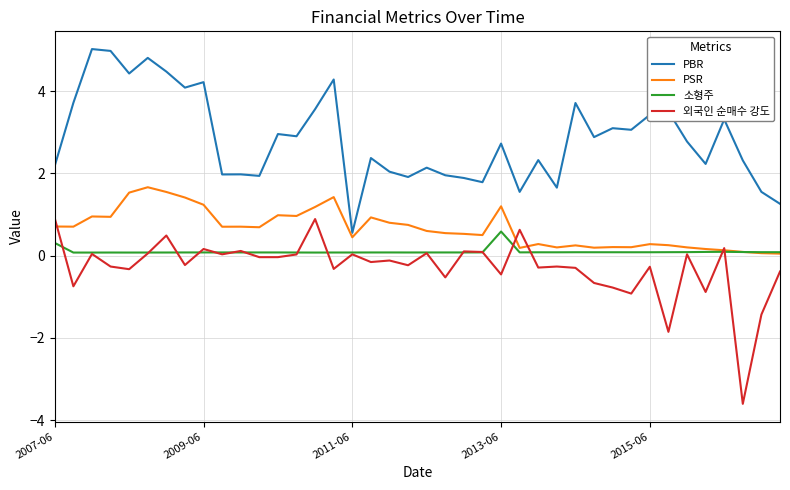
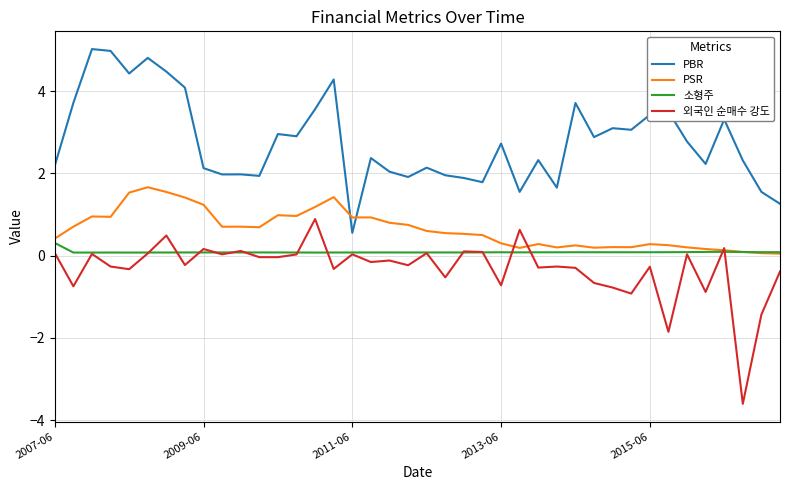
PSR, 2007-06: 0.7 -> 0.4
외국인 순매수 강도, 2007-06: 0.9 -> 0.1
PBR, 2009-06: 4.2 -> 2.1
PSR, 2011-06: 0.4 -> 0.9
PSR, 2013-06: 1.2 -> 0.3
소형주, 2013-06: 0.6 -> 0.1
외국인 순매수 강도, 2013-06: -0.5 -> -0.7
